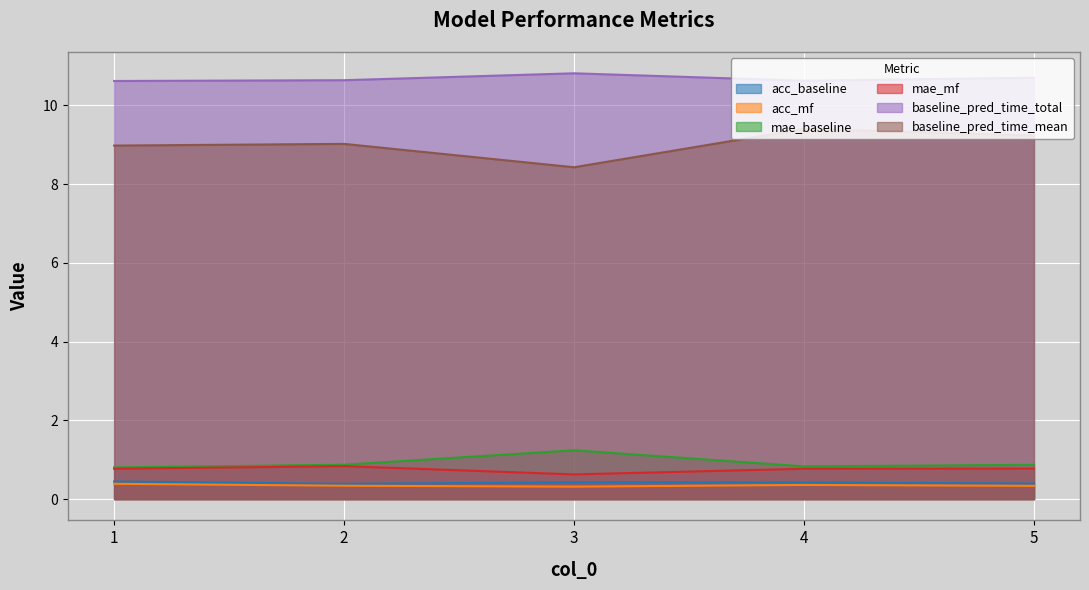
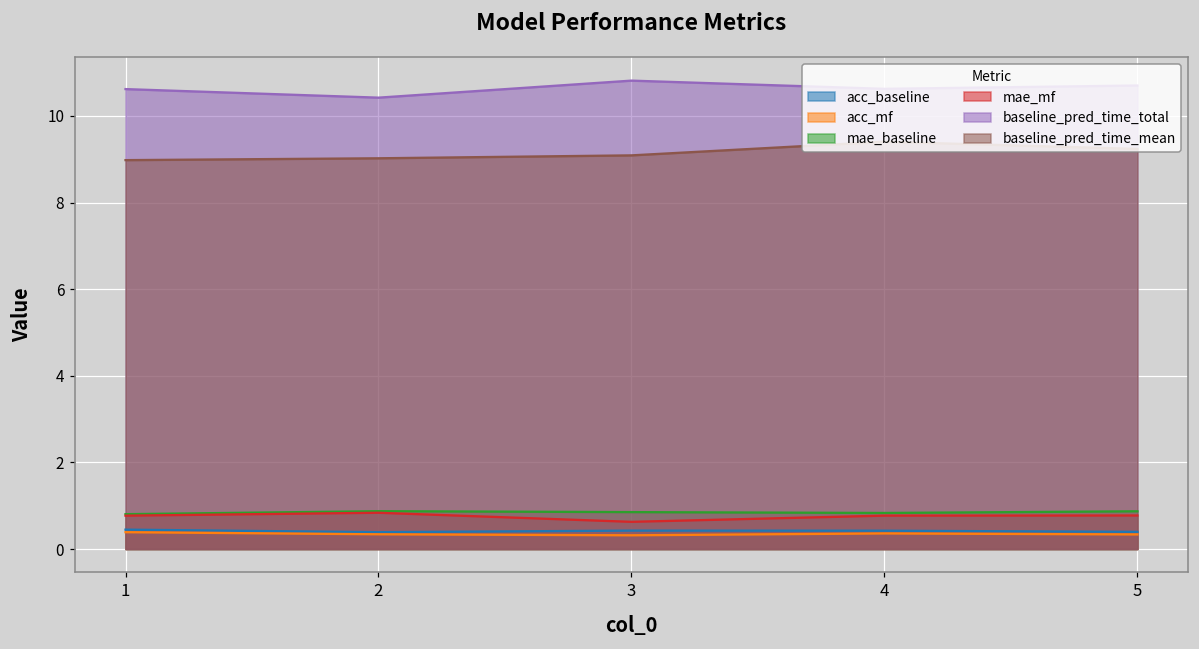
baseline_pred_time_total, 2: 10.6 -> 10.4
mae_baseline, 3: 1.2 -> 0.9
baseline_pred_time_mean, 3: 8.4 -> 9.1
